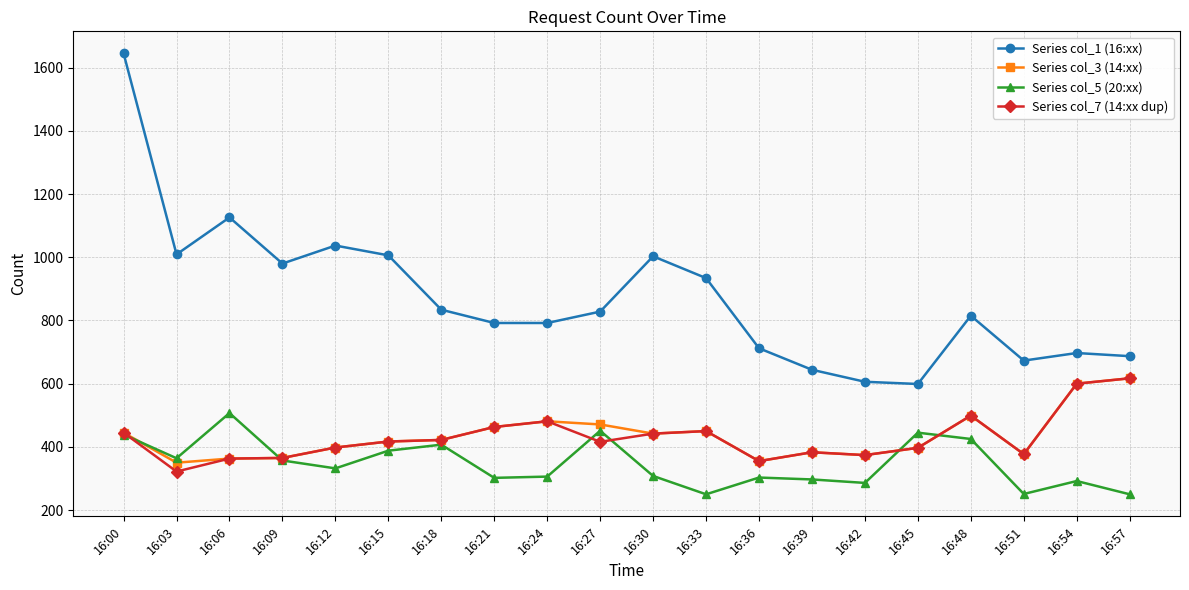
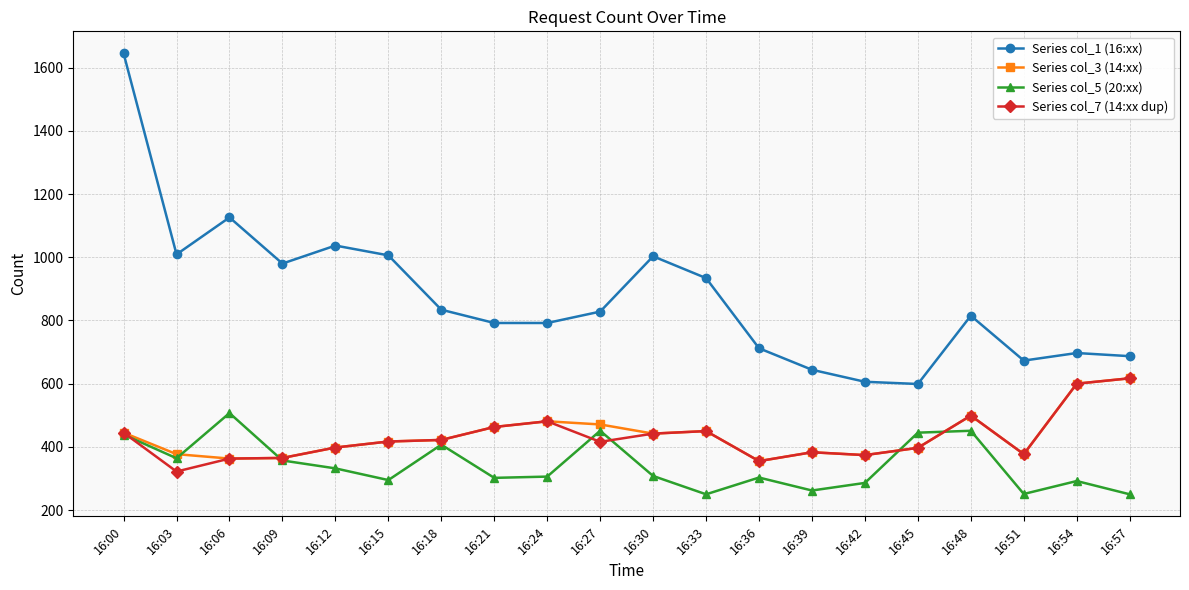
Series col_3 (14:xx), 16:03: 350 -> 380
Series col_5 (20:xx), 16:15: 390 -> 300
Series col_5 (20:xx), 16:39: 300 -> 260
Series col_5 (20:xx), 16:48: 430 -> 450
